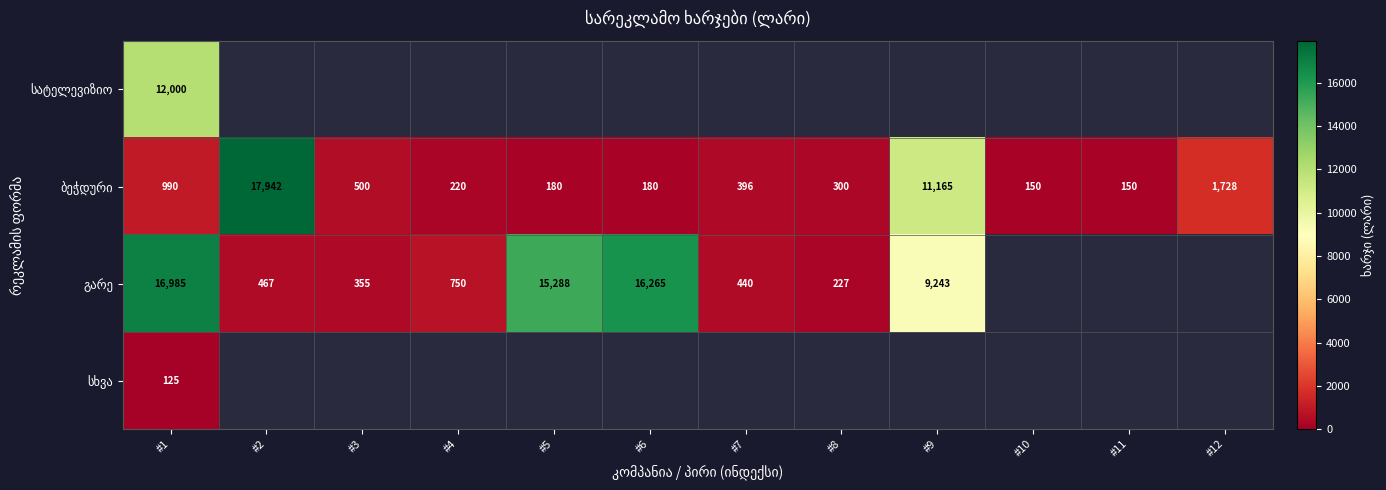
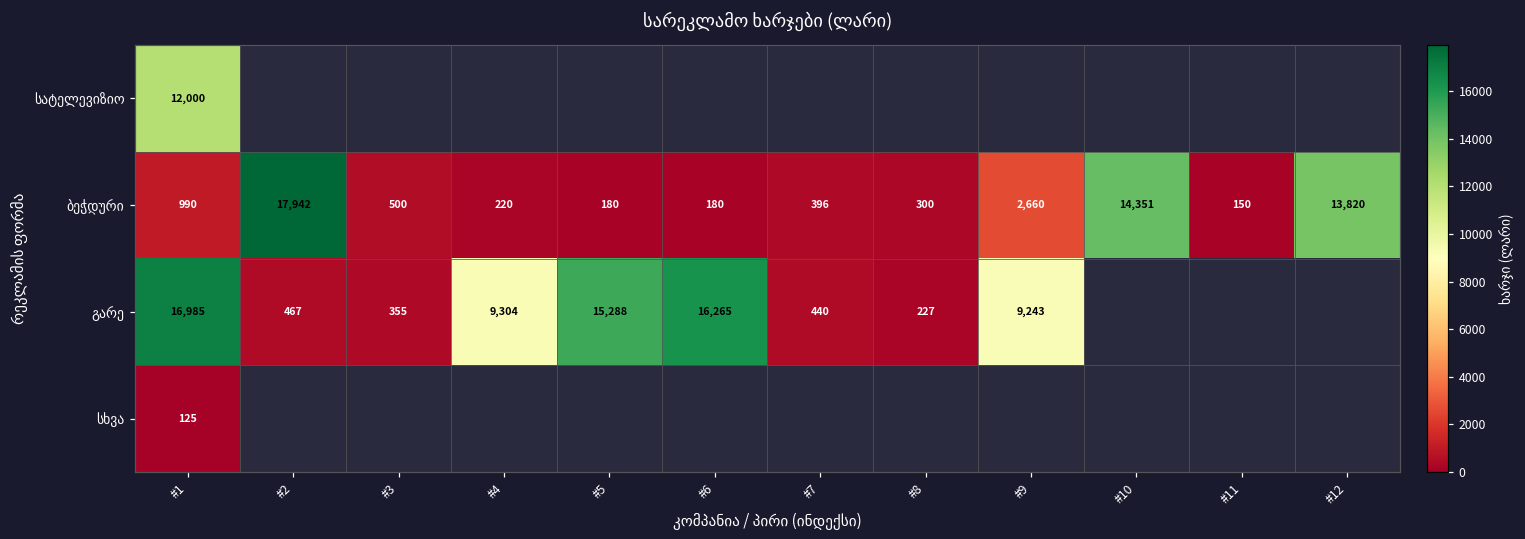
ბეჭდური, #9: 11,165 -> 2,660
ბეჭდური, #10: 150 -> 14,351
ბეჭდური, #12: 1,728 -> 13,820
გარე, #4: 750 -> 9,304
